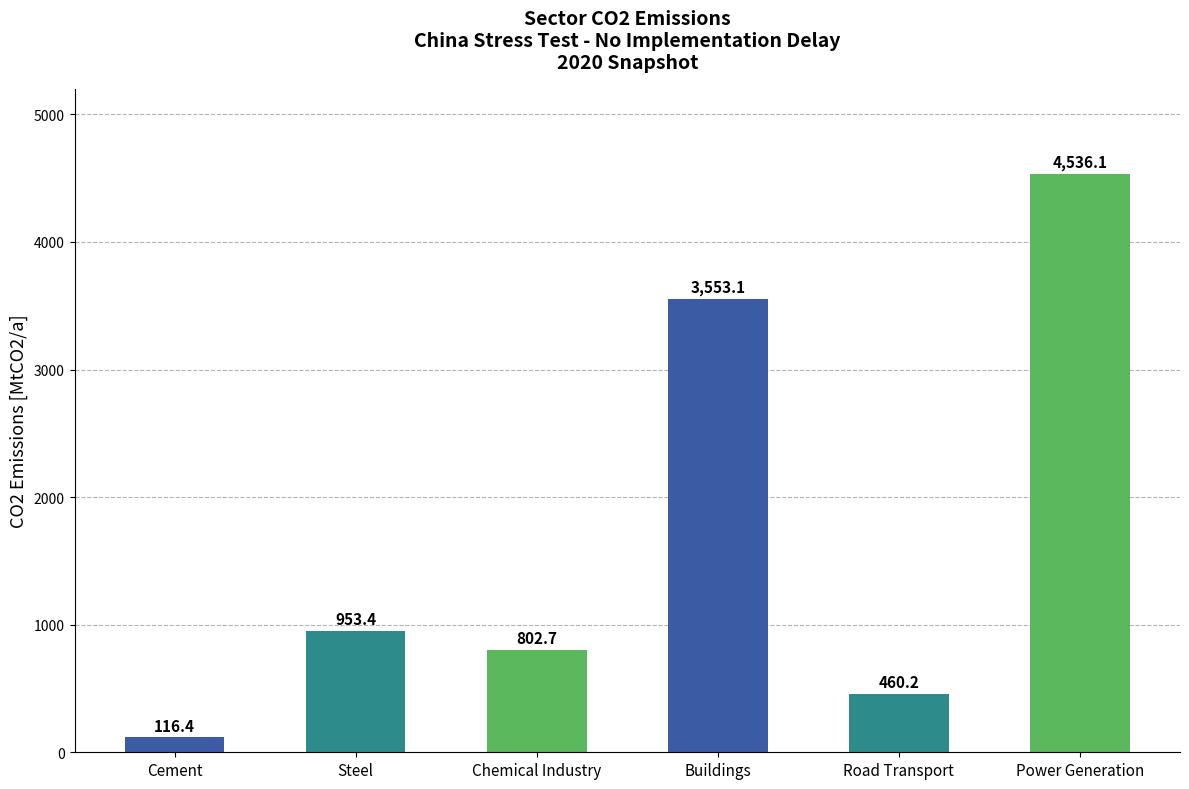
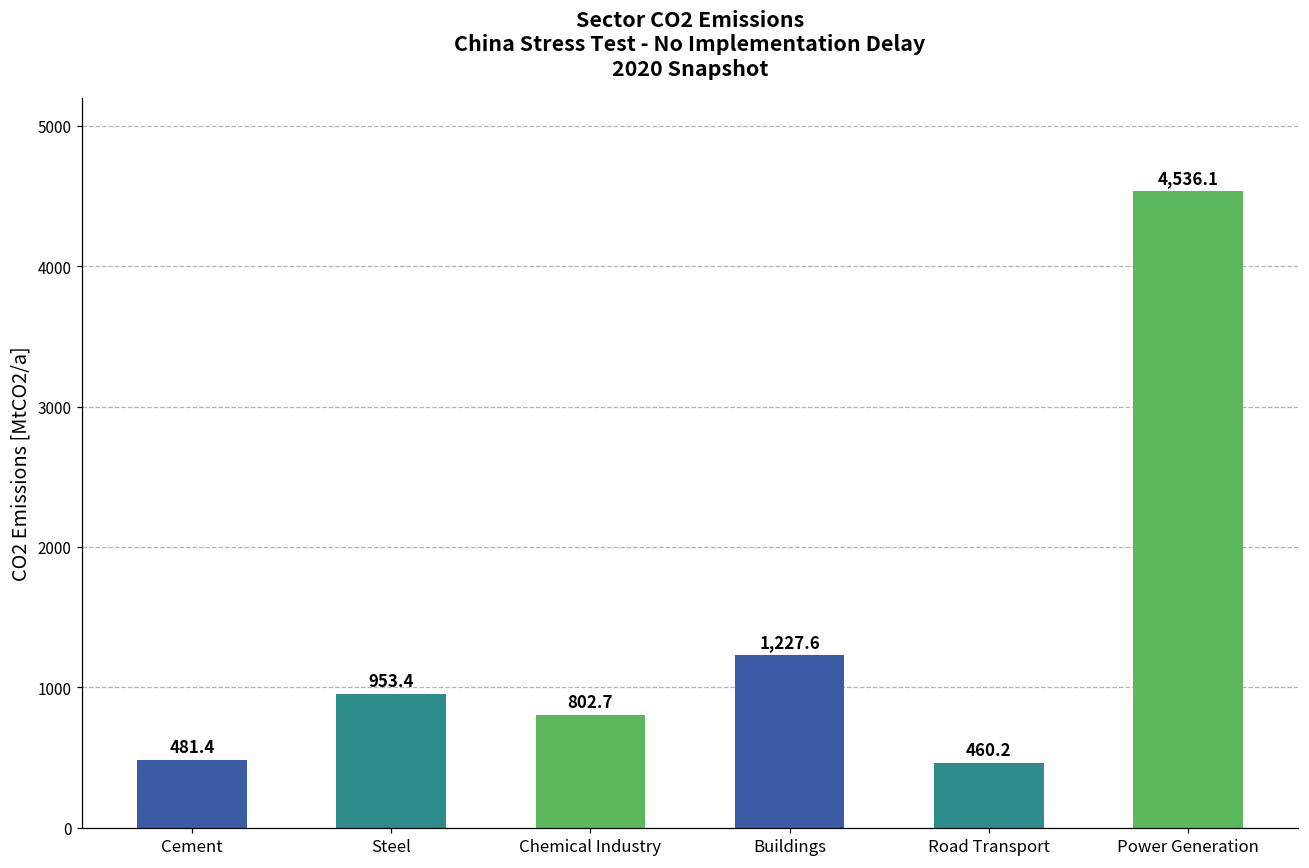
Cement: 116.4 -> 481.4
Buildings: 3,553.1 -> 1,227.6
